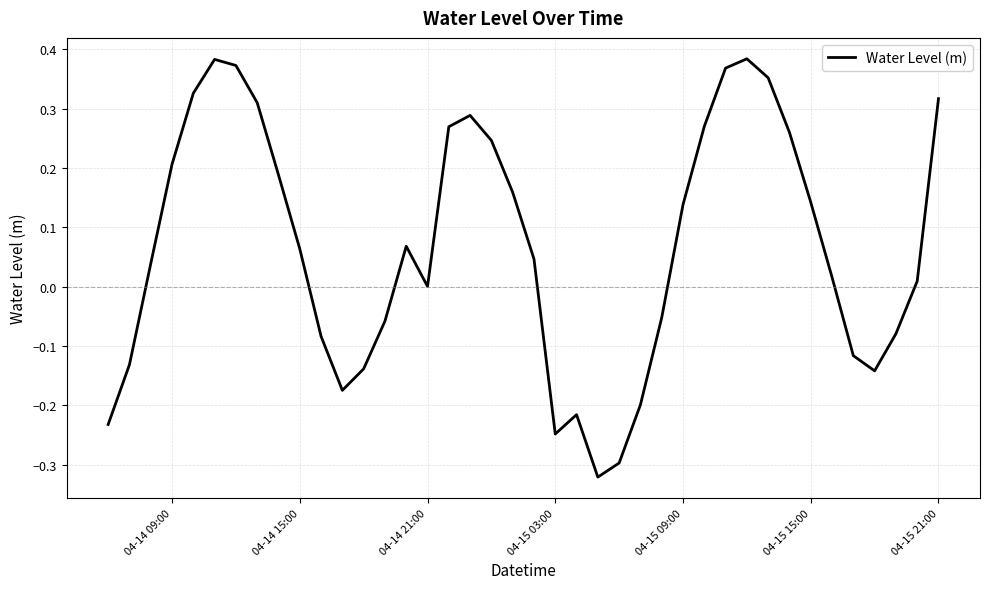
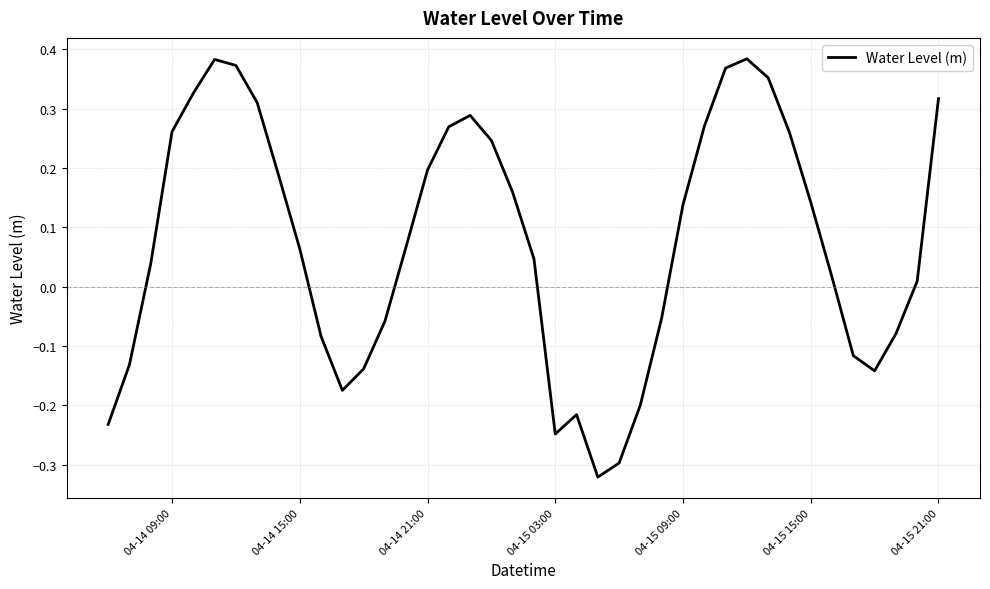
04-14 09:00: 0.21 -> 0.26
04-14 21:00: 0.00 -> 0.20
